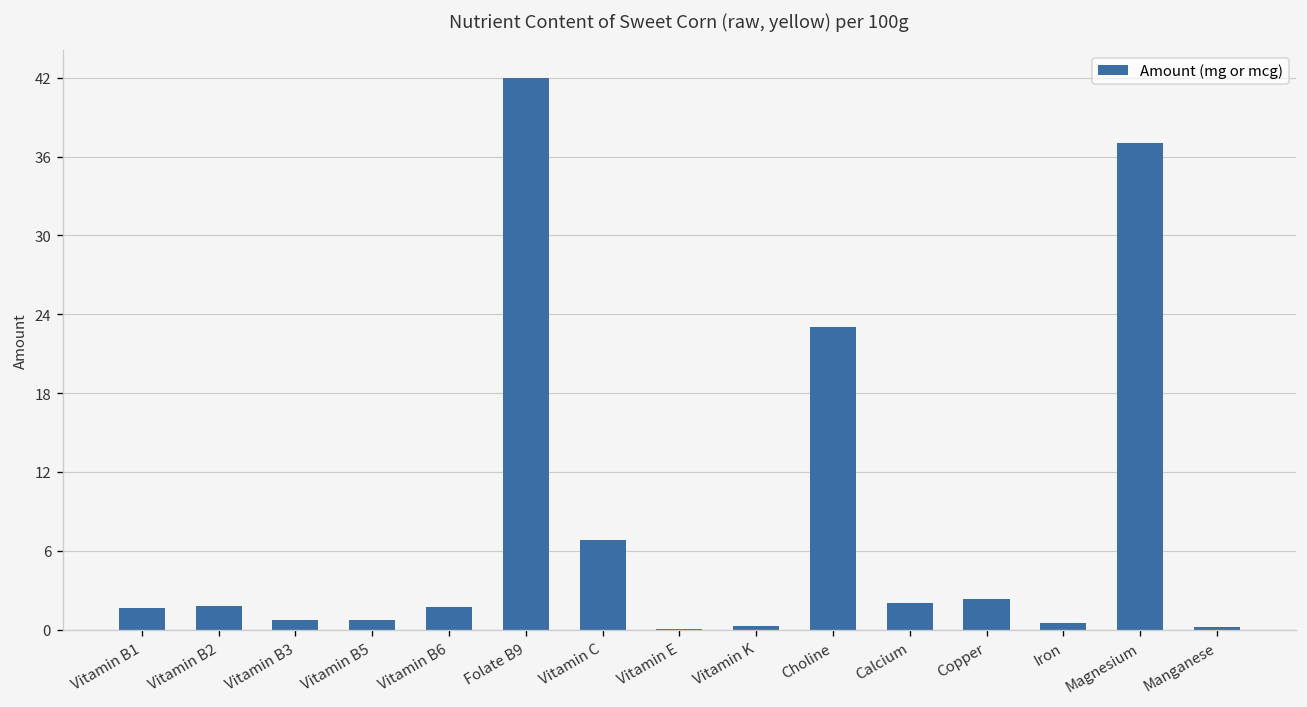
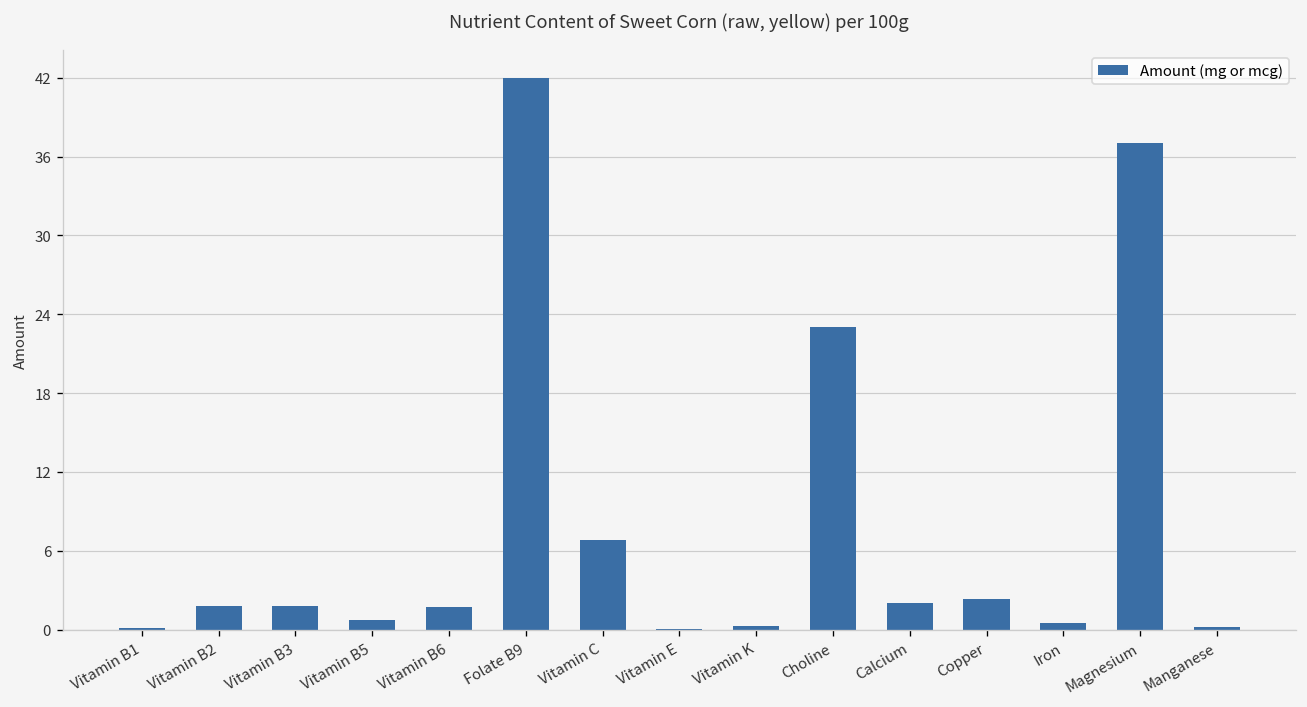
Vitamin B1: 1.6 -> 0.2
Vitamin B3: 0.8 -> 1.8
